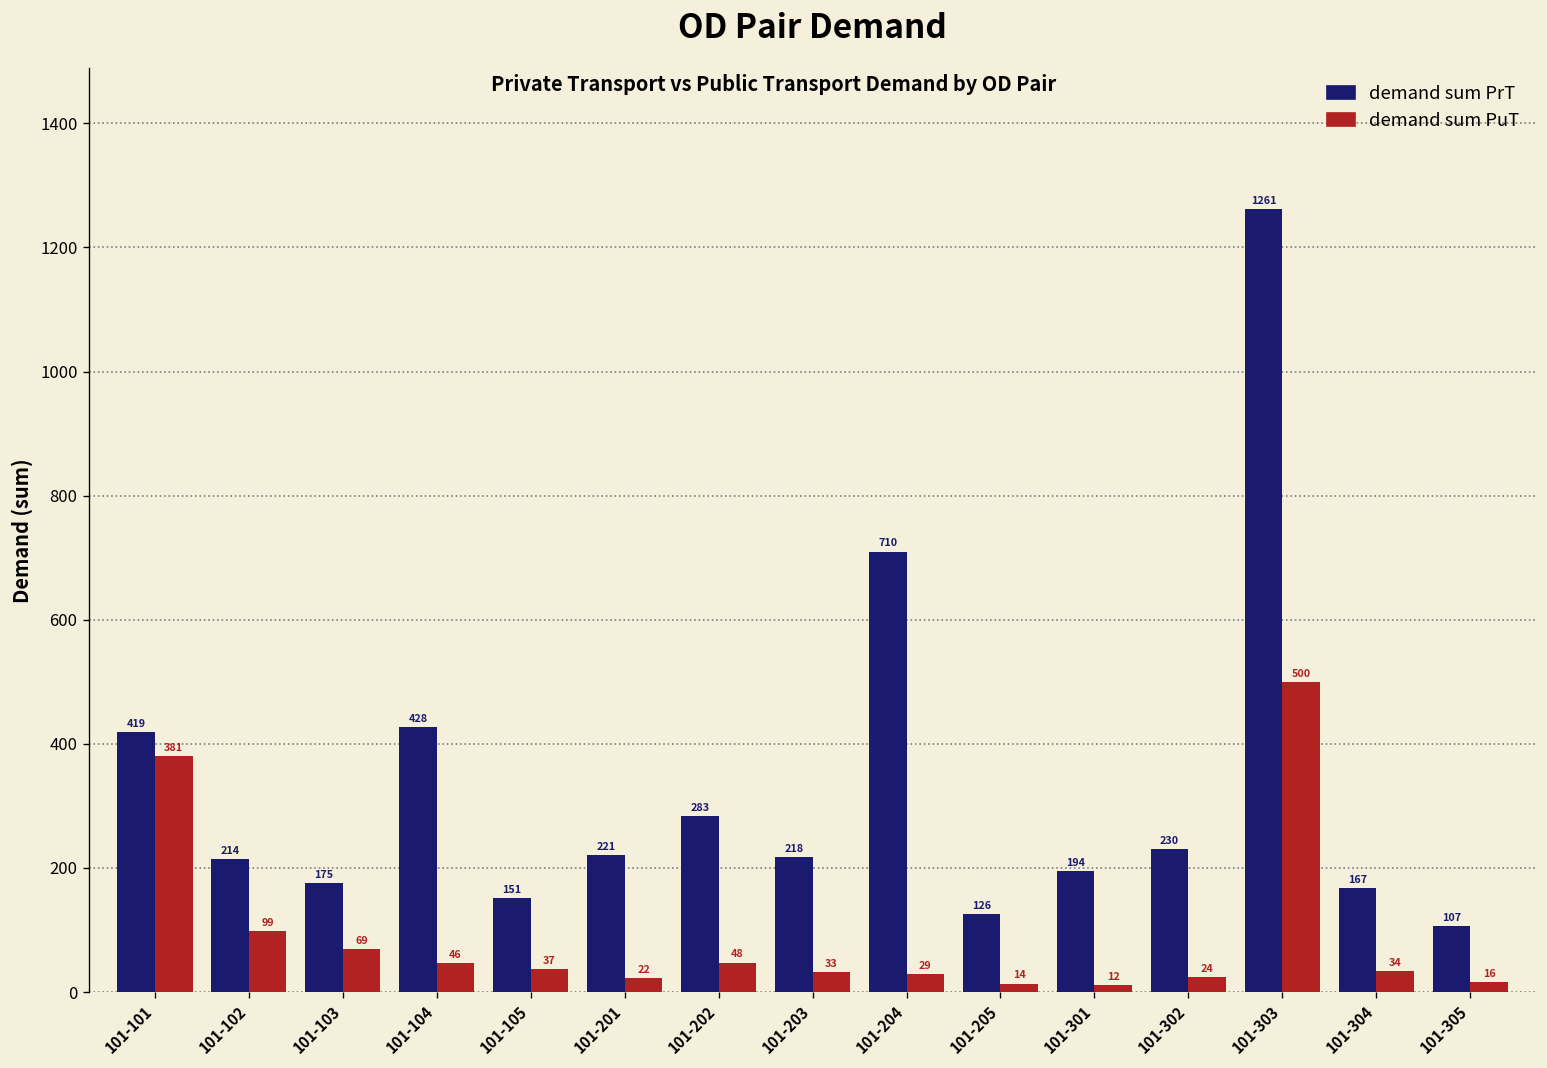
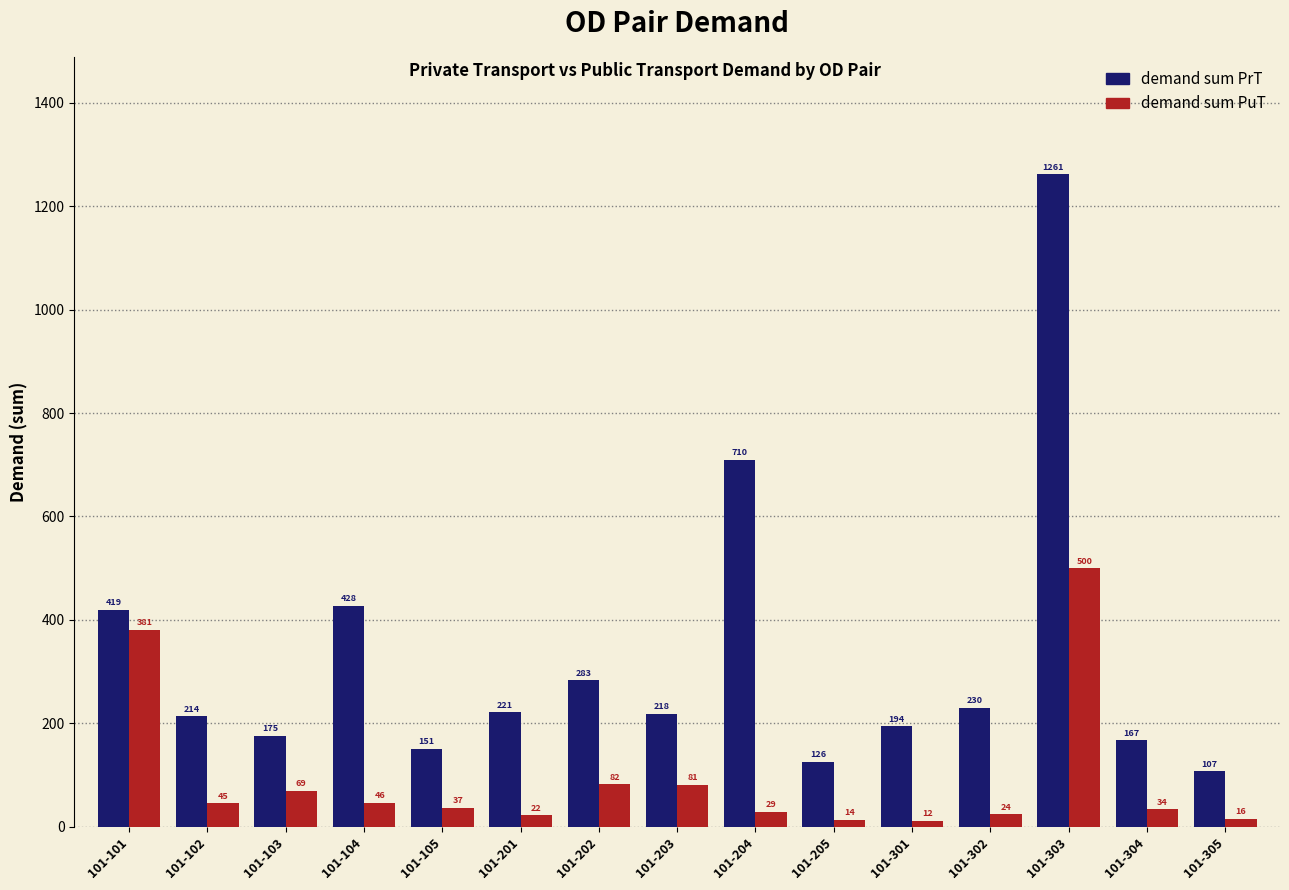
demand sum PuT, 101-102: 99 -> 45
demand sum PuT, 101-202: 48 -> 82
demand sum PuT, 101-203: 33 -> 81
